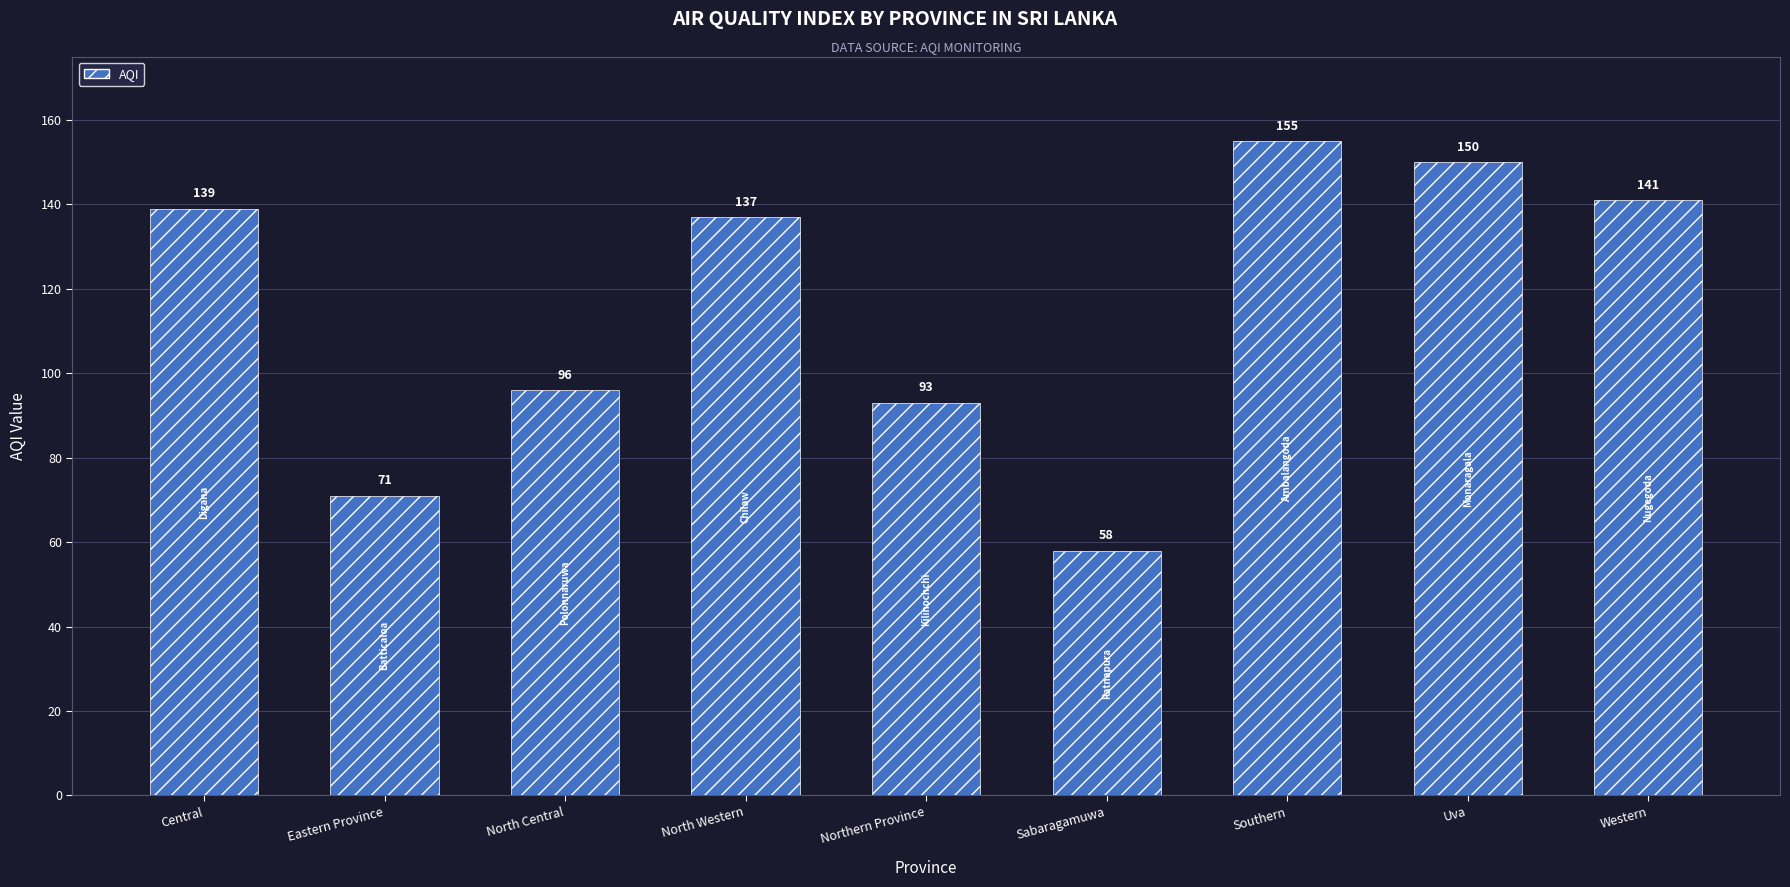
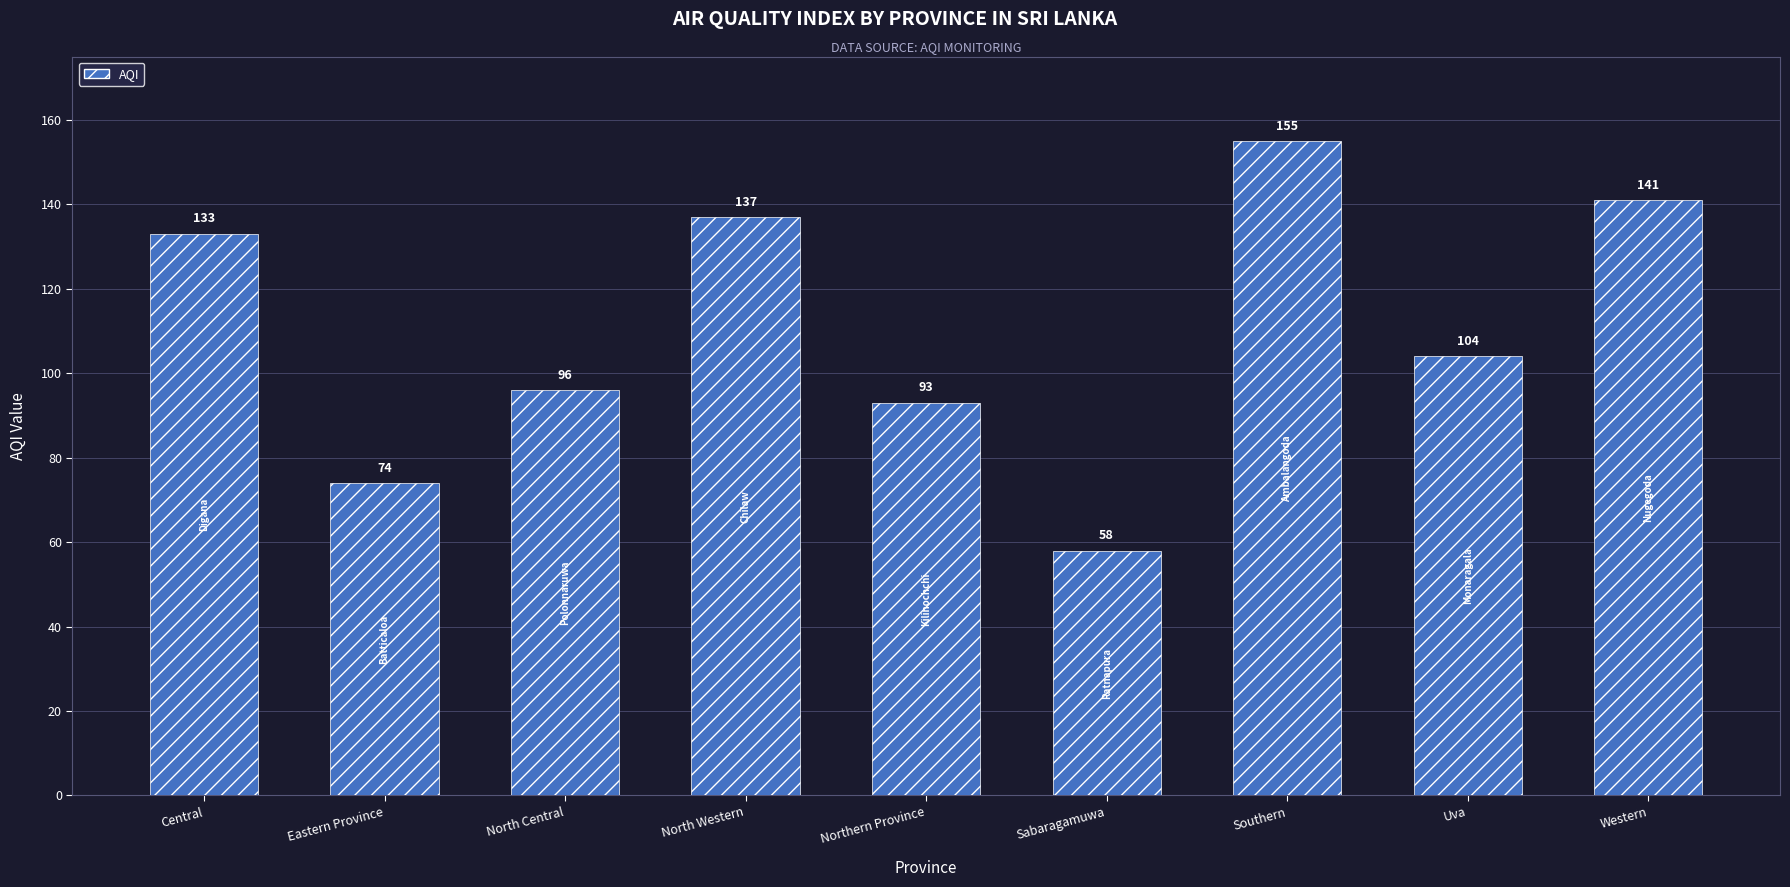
Central: 139 -> 133
Eastern Province: 71 -> 74
Uva: 150 -> 104
